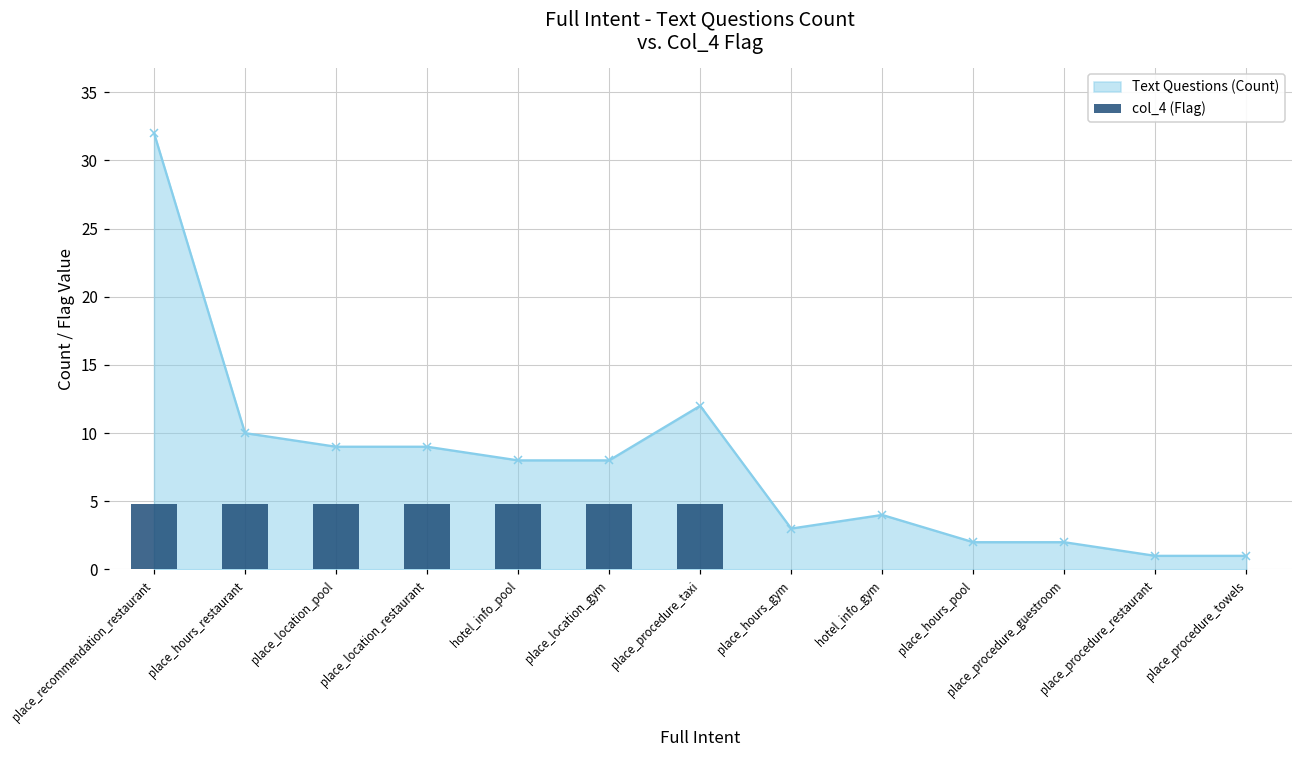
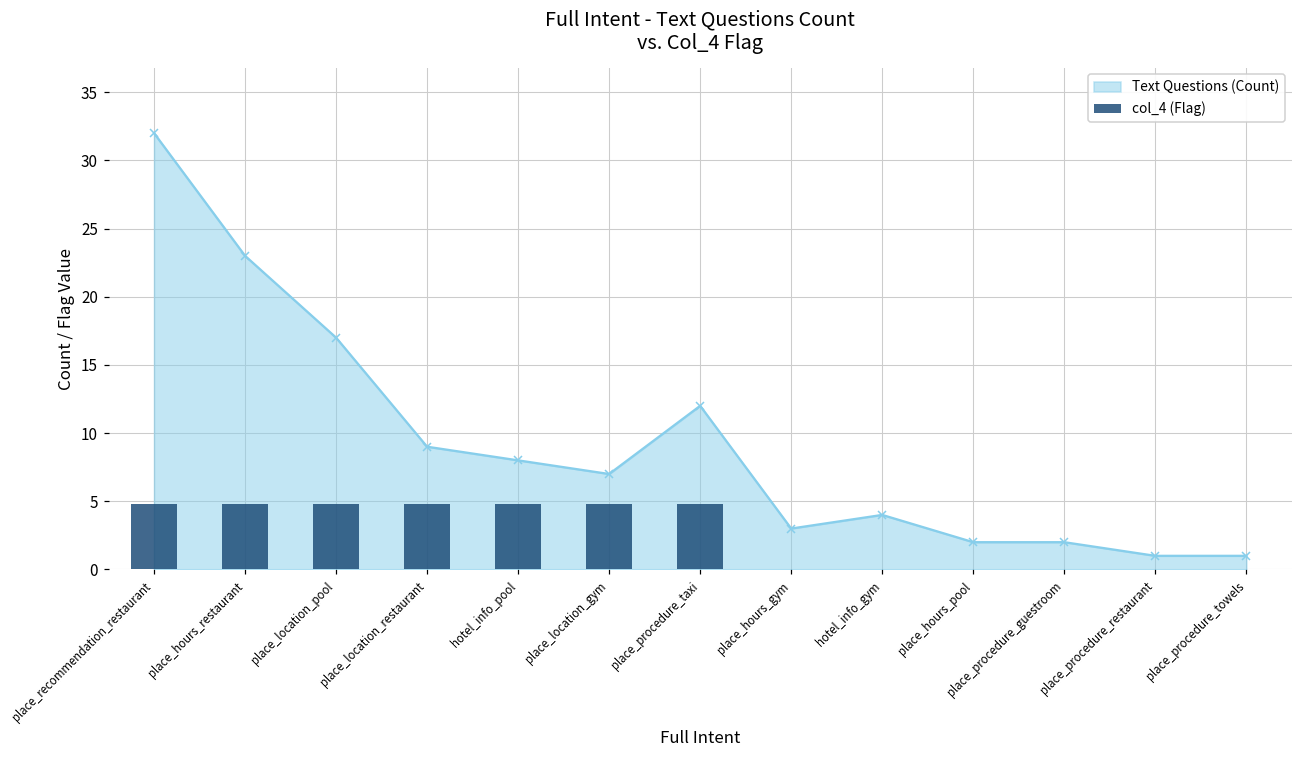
Text Questions (Count), place_hours_restaurant: 10 -> 23
Text Questions (Count), place_location_pool: 9 -> 17
Text Questions (Count), place_location_gym: 8 -> 7
